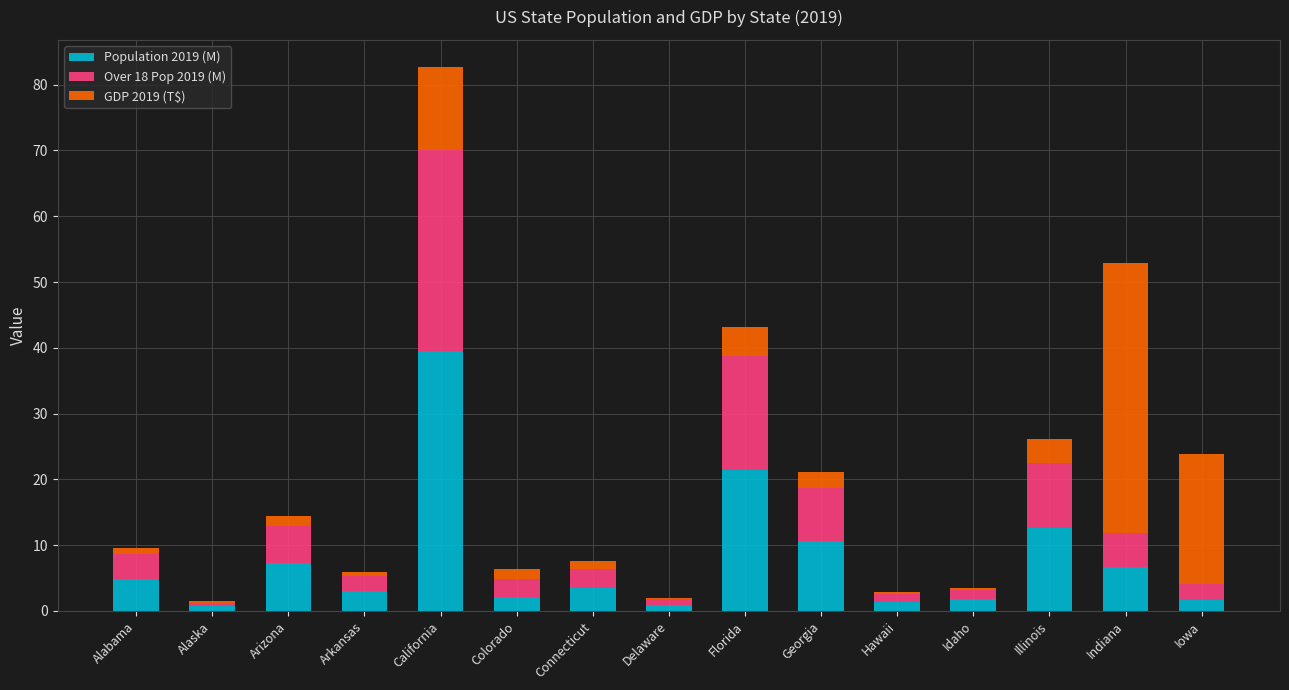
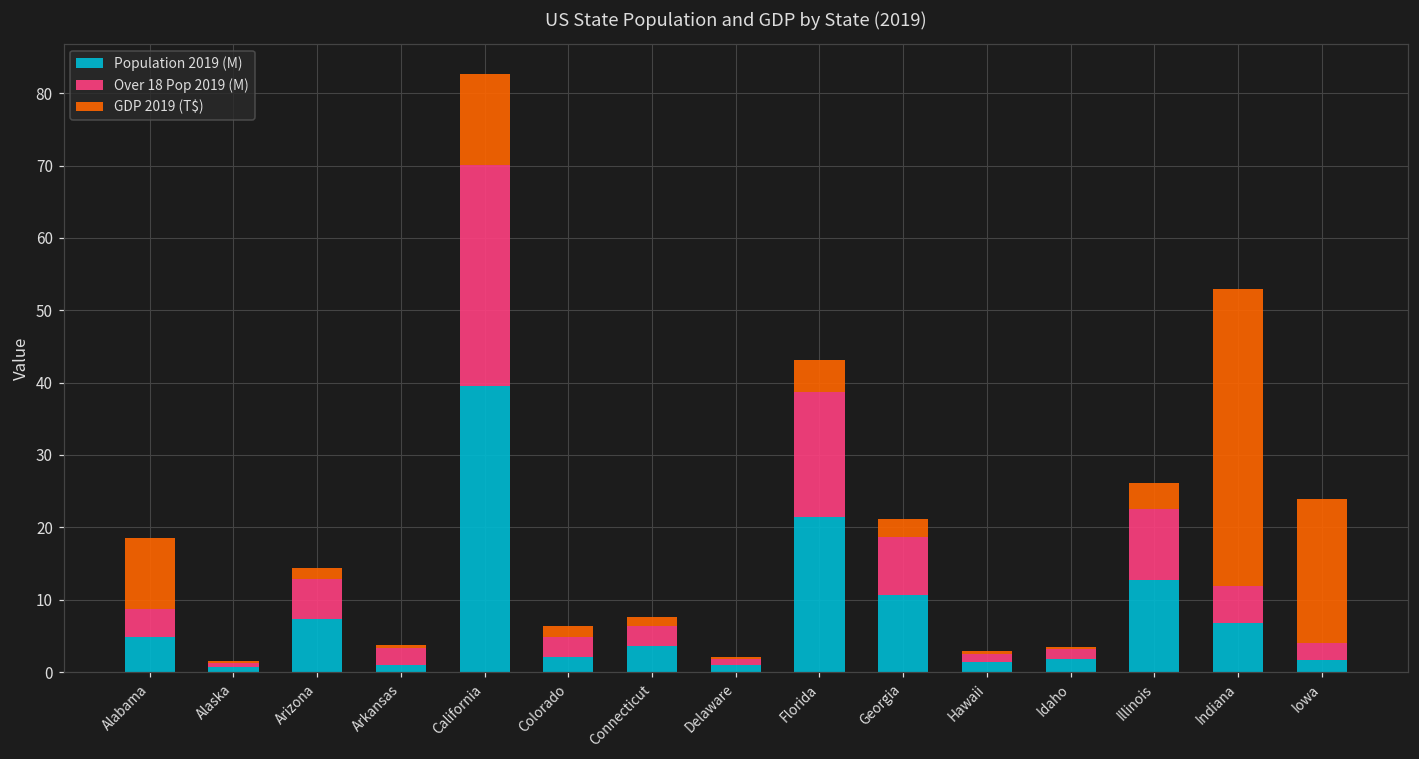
GDP 2019 (T$), Alabama: 1 -> 10
Population 2019 (M), Arkansas: 3 -> 1
